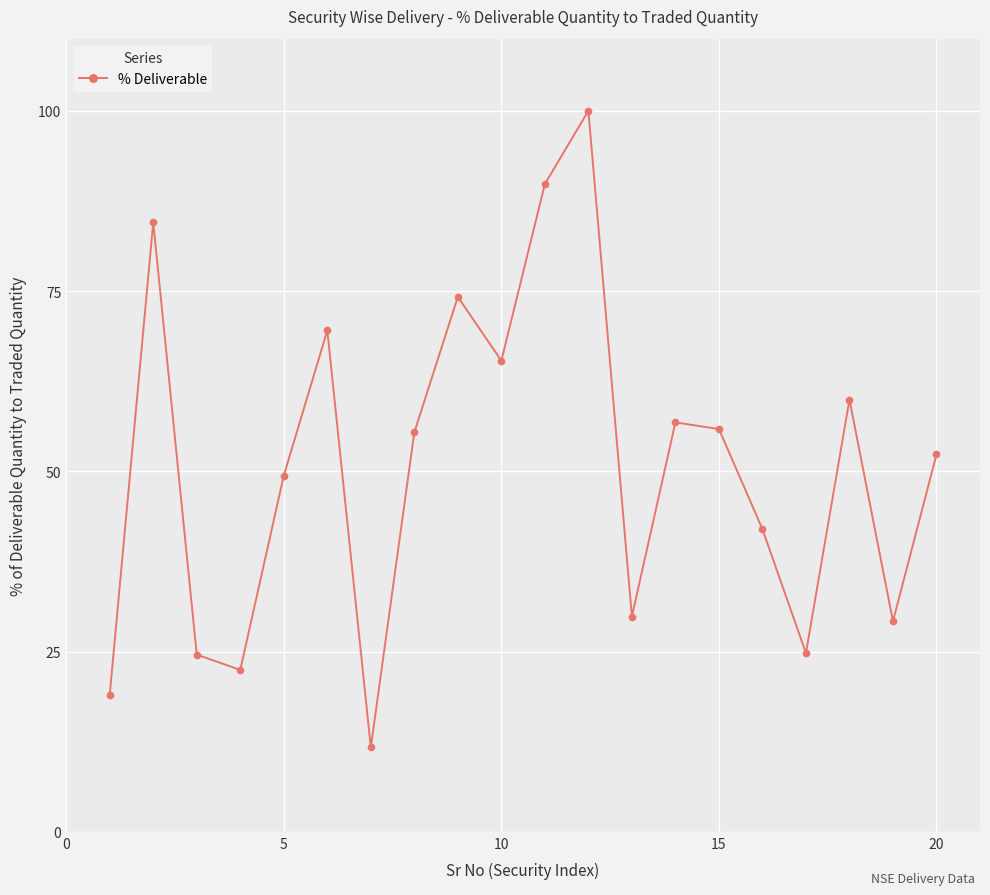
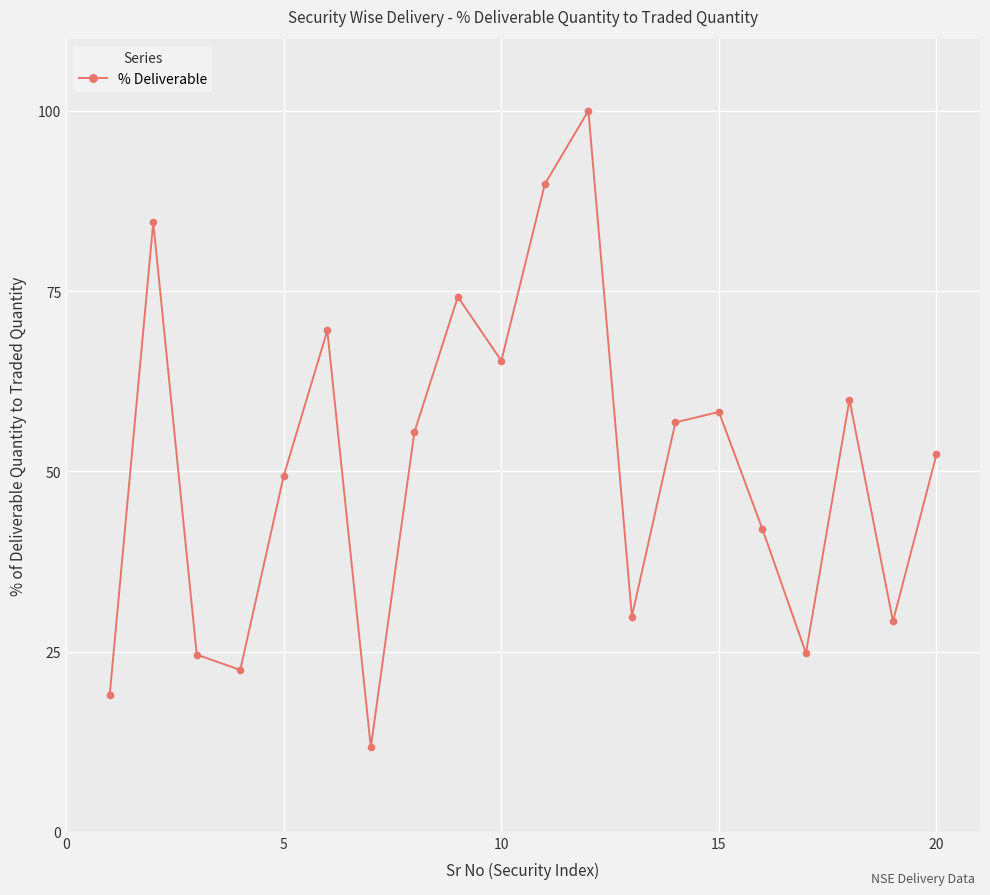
15: 56 -> 58
